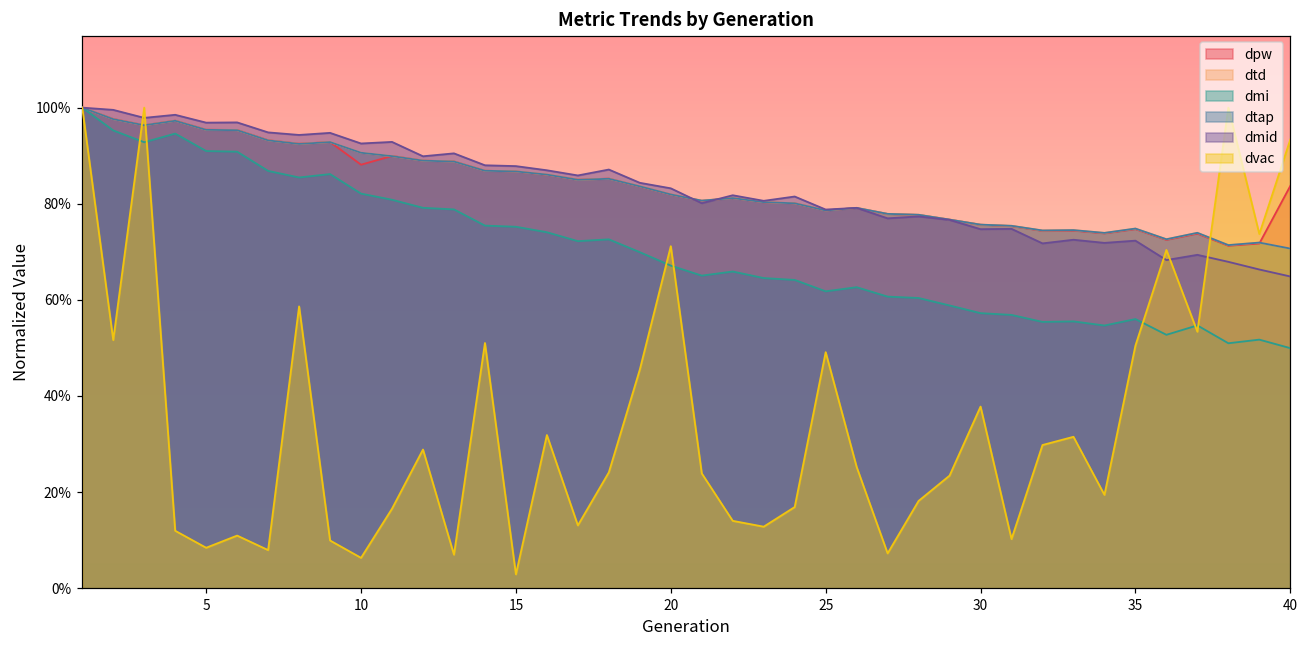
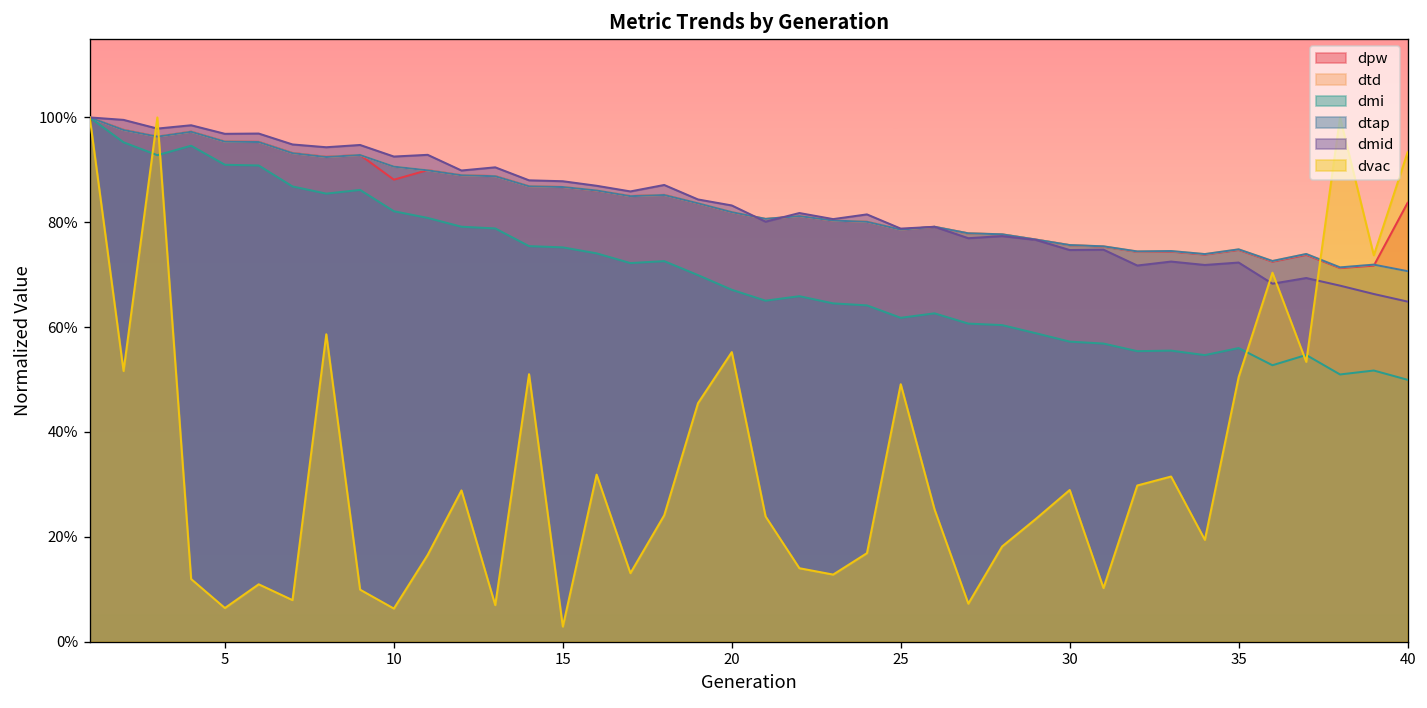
dvac, 5: 8% -> 6%
dvac, 20: 71% -> 55%
dvac, 30: 38% -> 29%
